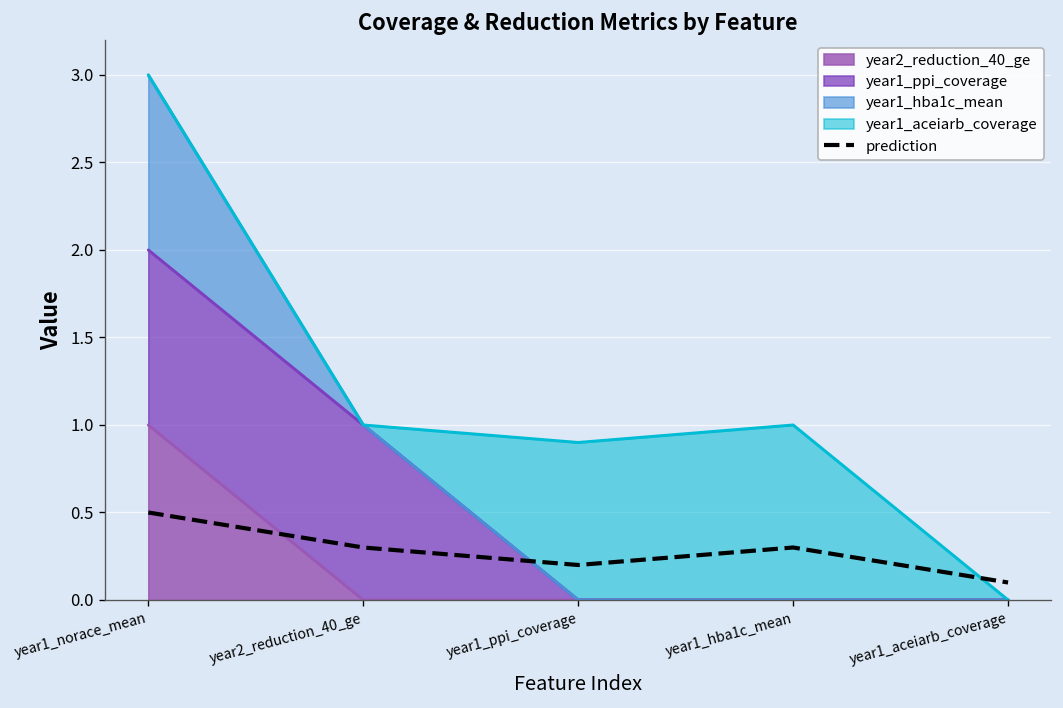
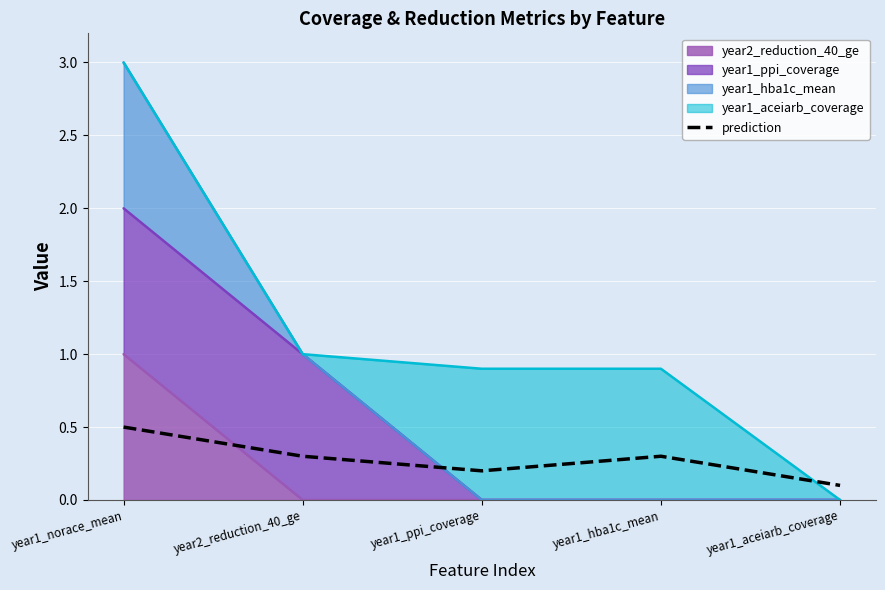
year1_aceiarb_coverage, year1_hba1c_mean: 1.0 -> 0.9
